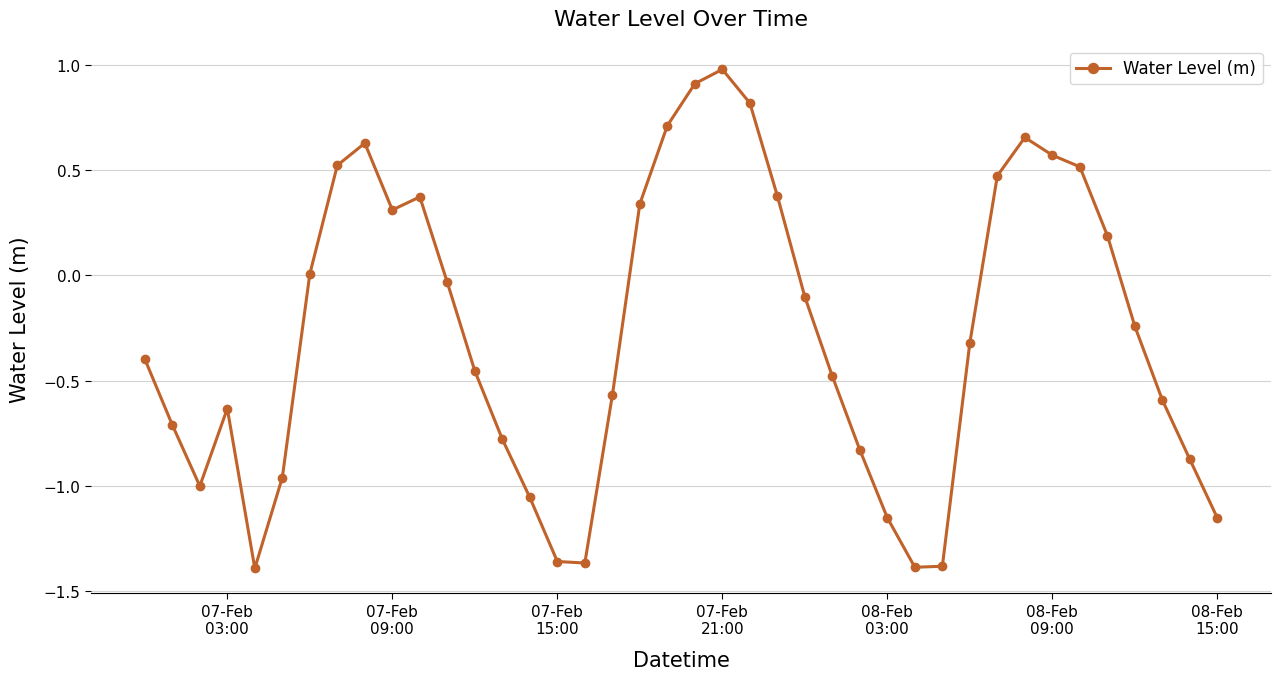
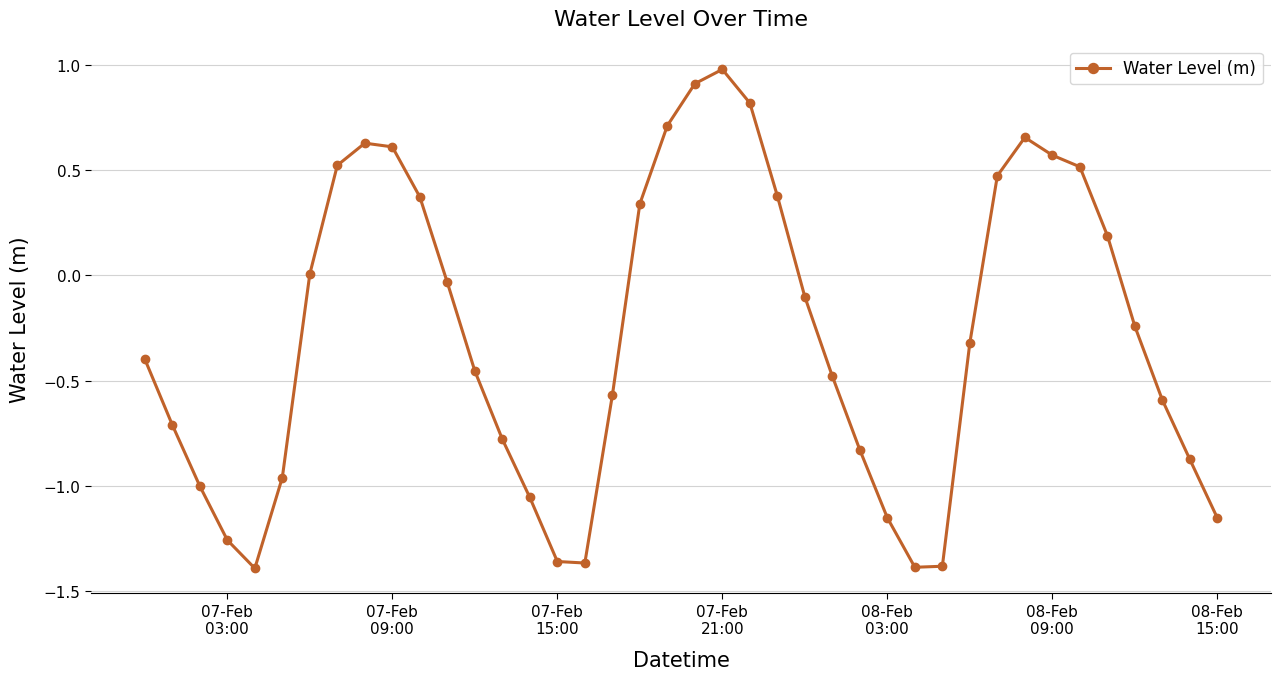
07-Feb 03:00: -0.63 -> -1.26
07-Feb 09:00: 0.31 -> 0.61
